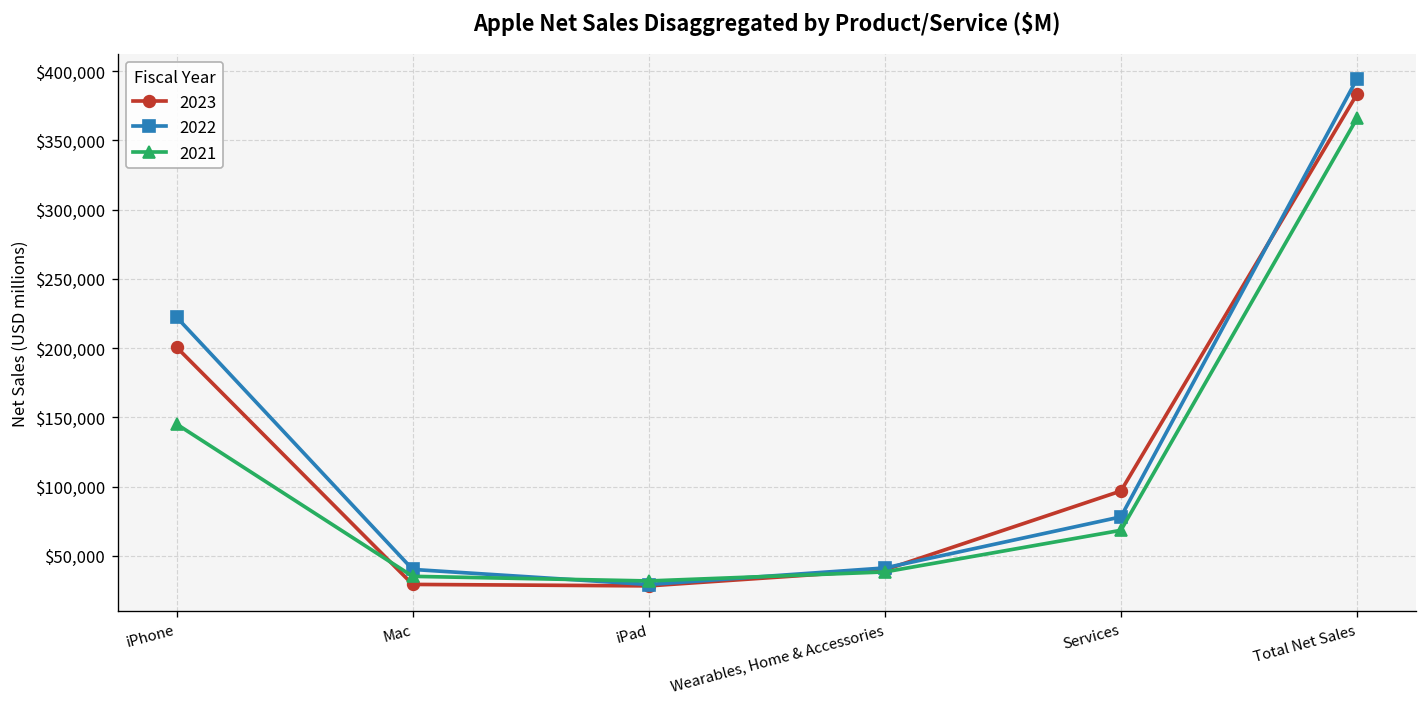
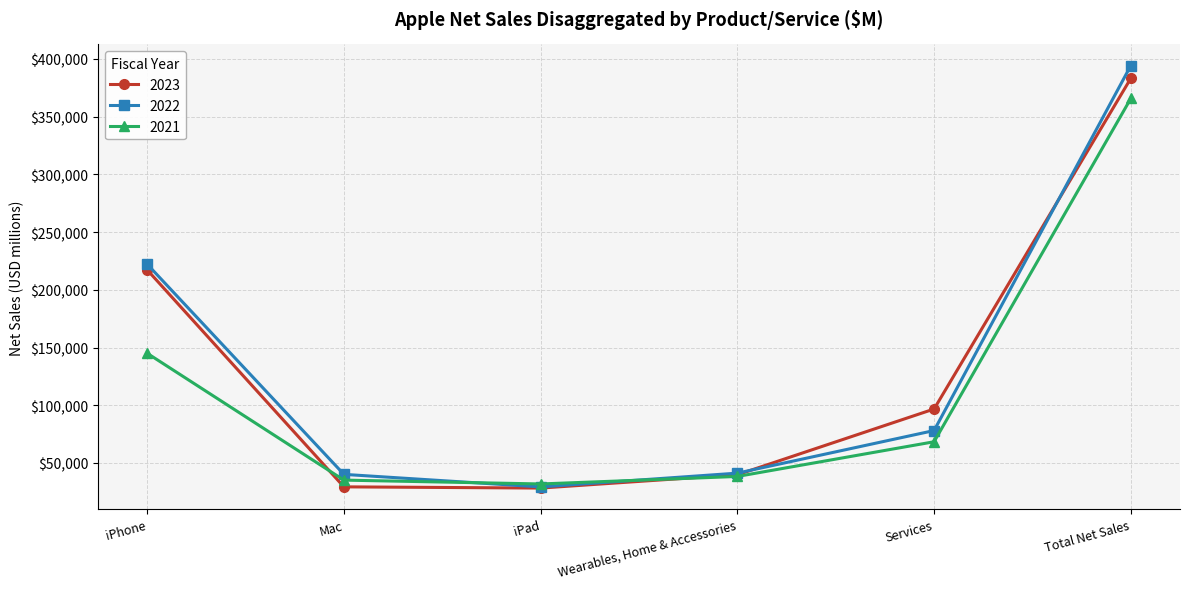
2023, iPhone: $201,000 -> $217,000
